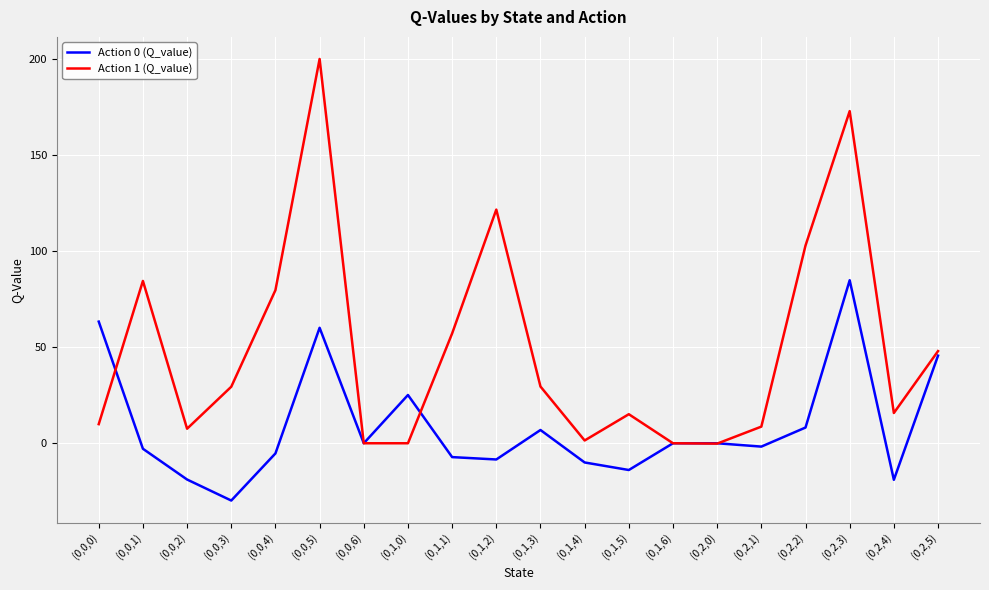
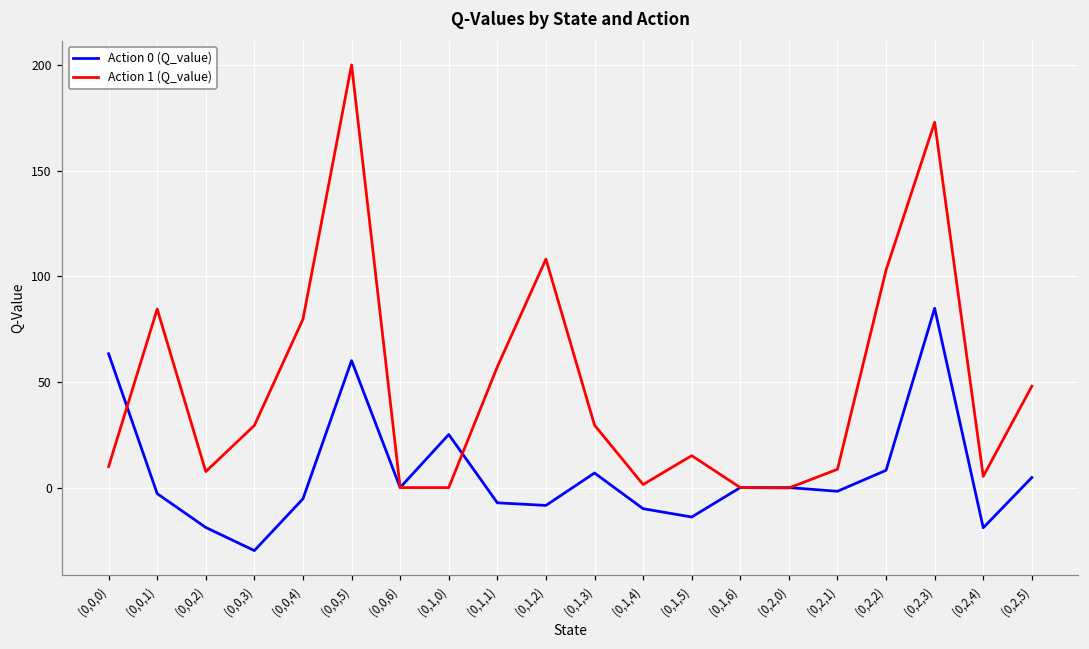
Action 1 (Q_value), (0,1,2): 122 -> 108
Action 1 (Q_value), (0,2,4): 16 -> 5
Action 0 (Q_value), (0,2,5): 46 -> 5
